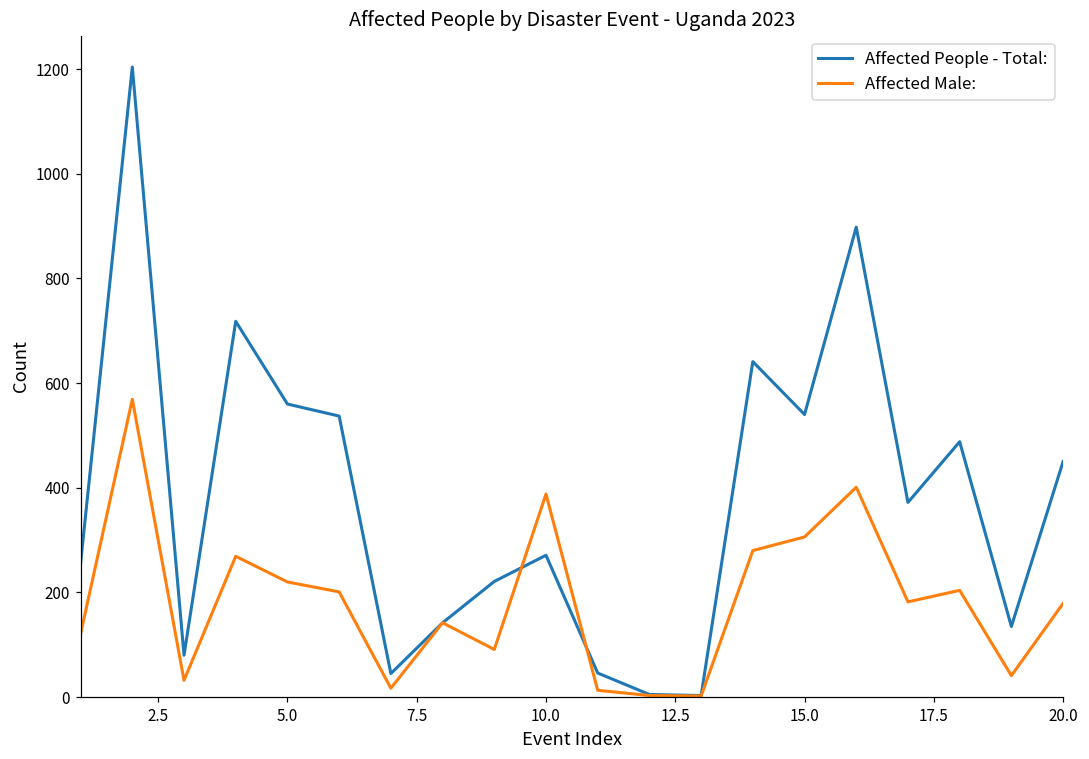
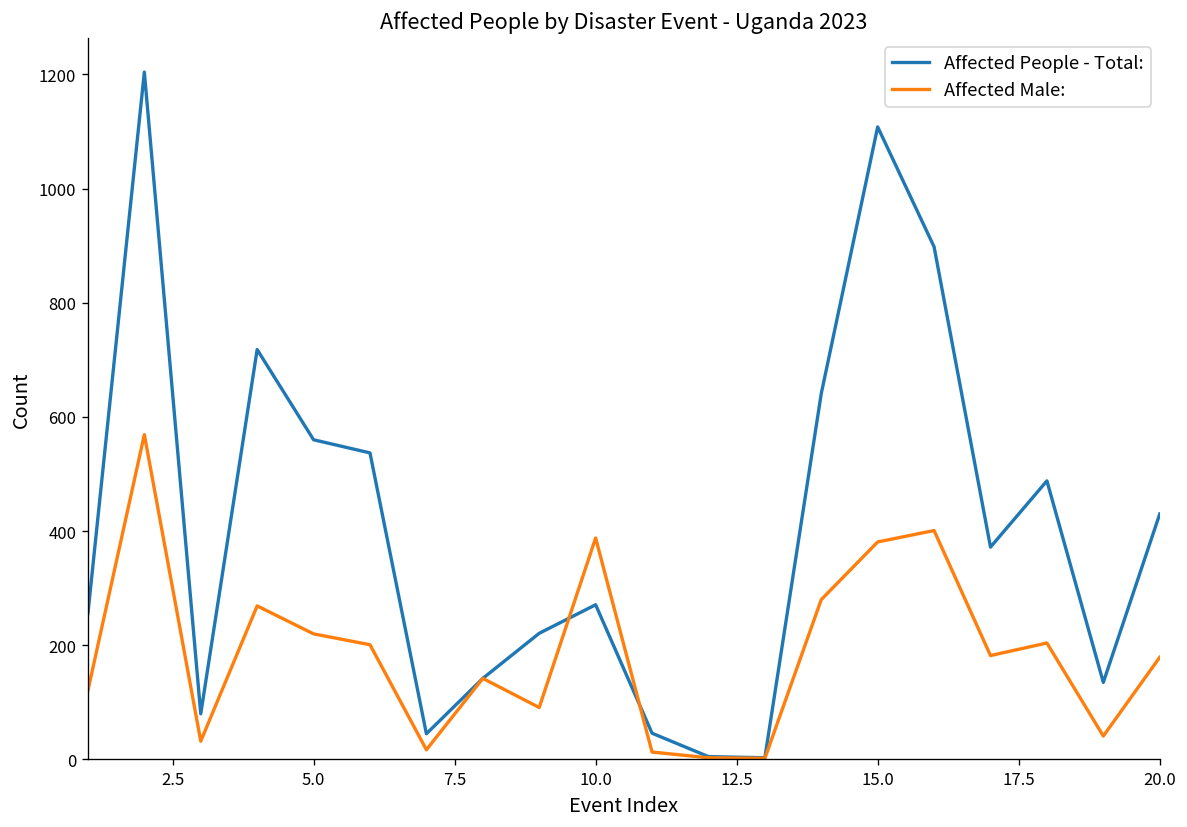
Affected People - Total:, 15.0: 540 -> 1110
Affected Male:, 15.0: 310 -> 380
Affected People - Total:, 20.0: 450 -> 430
